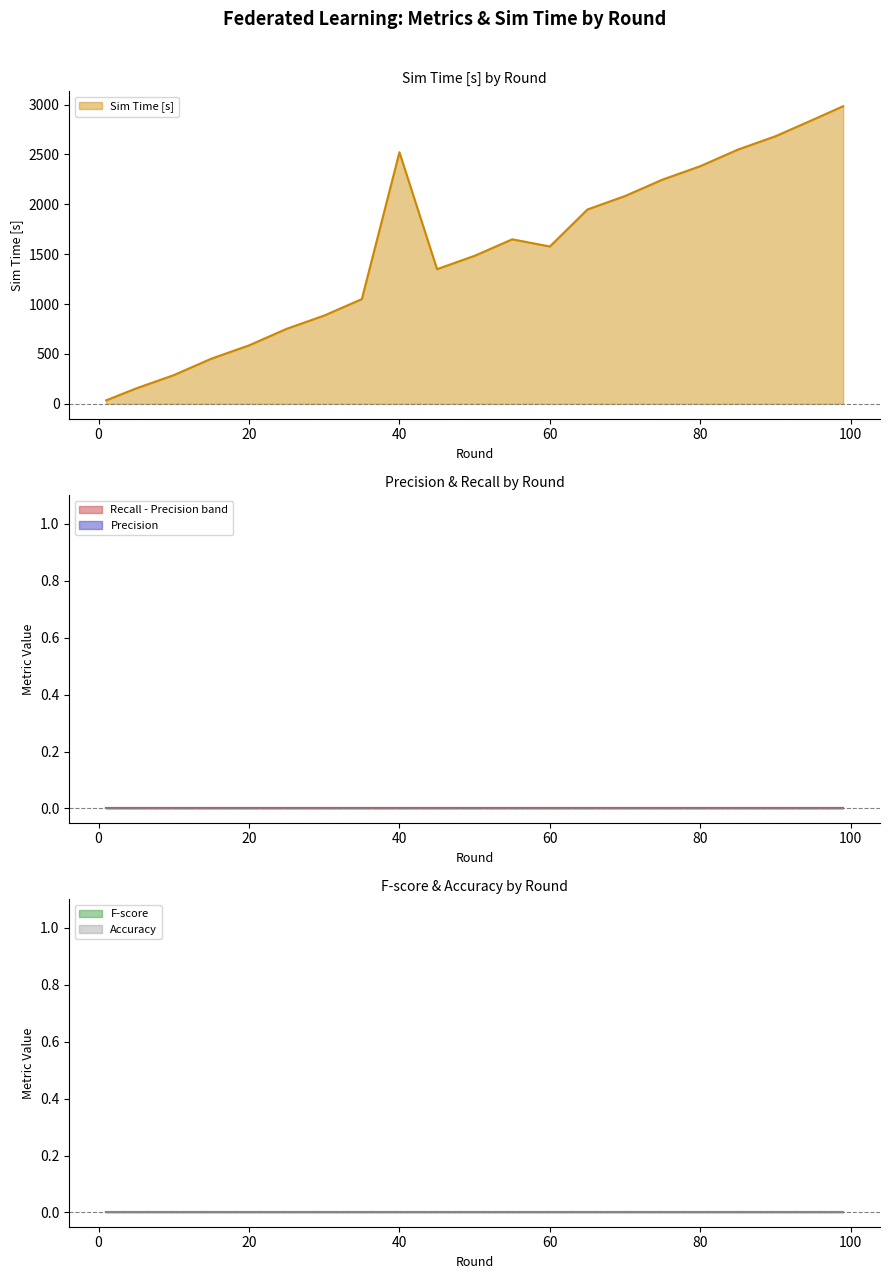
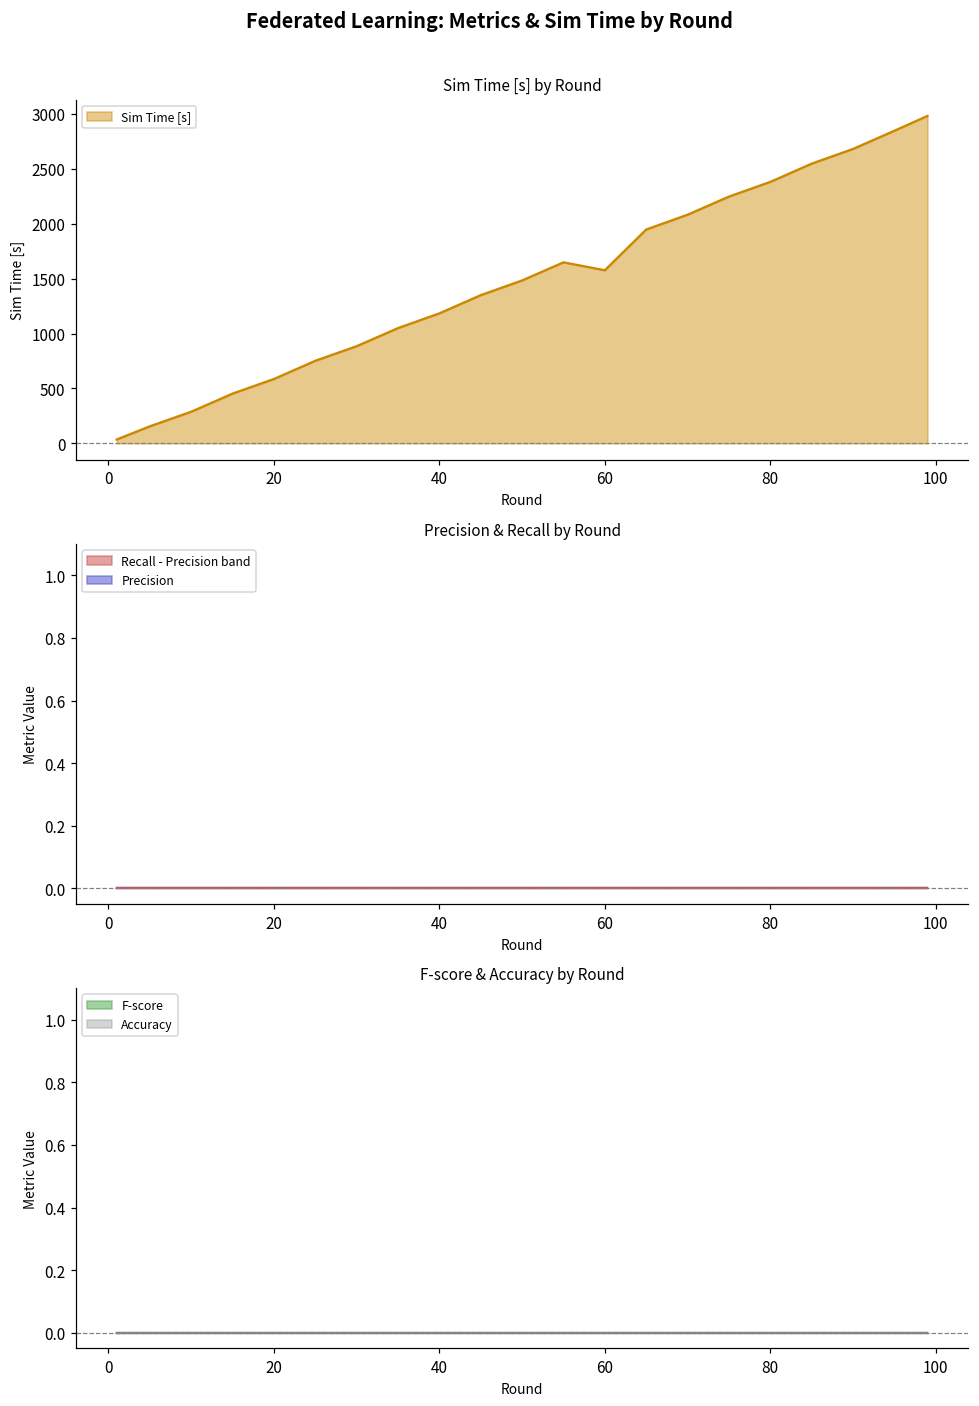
Sim Time [s] by Round, 40: 2500 -> 1200
